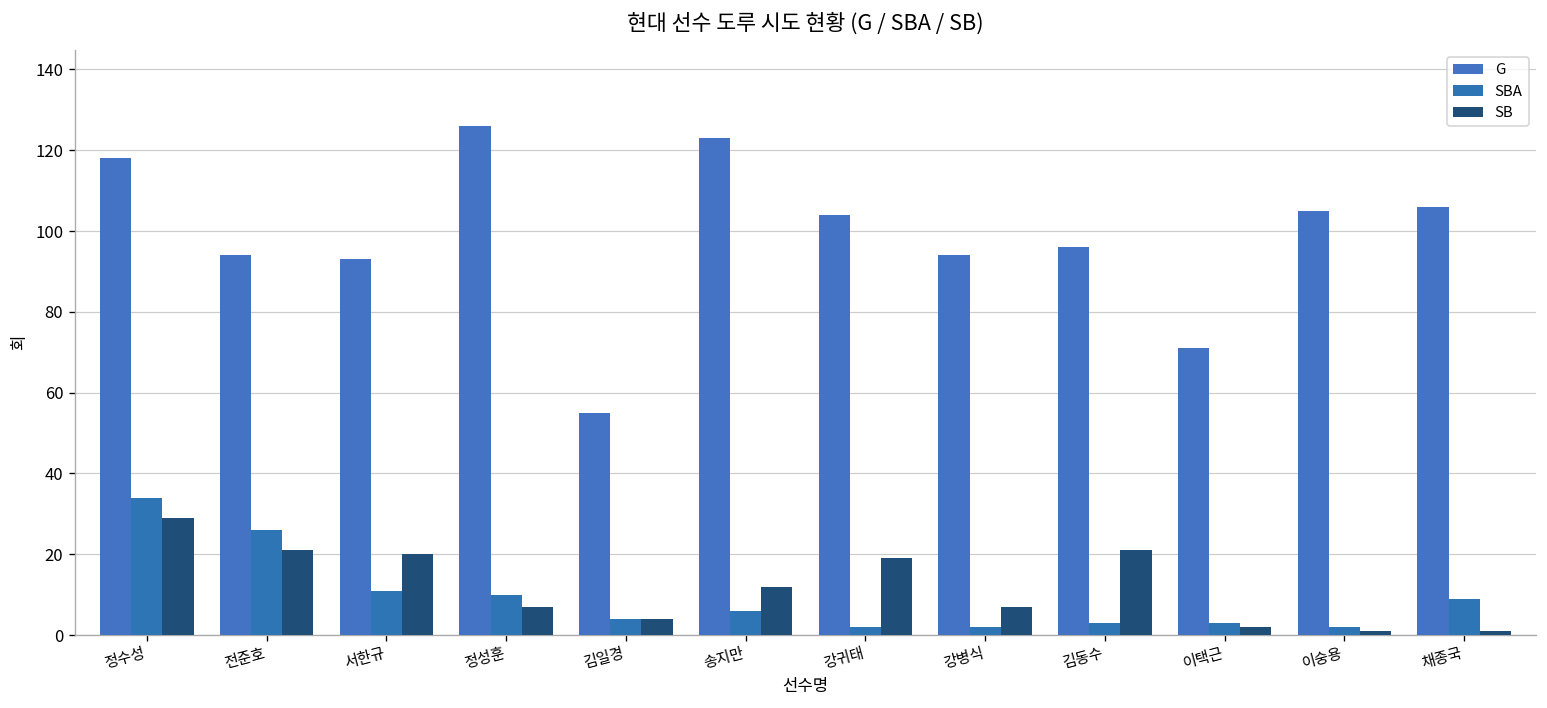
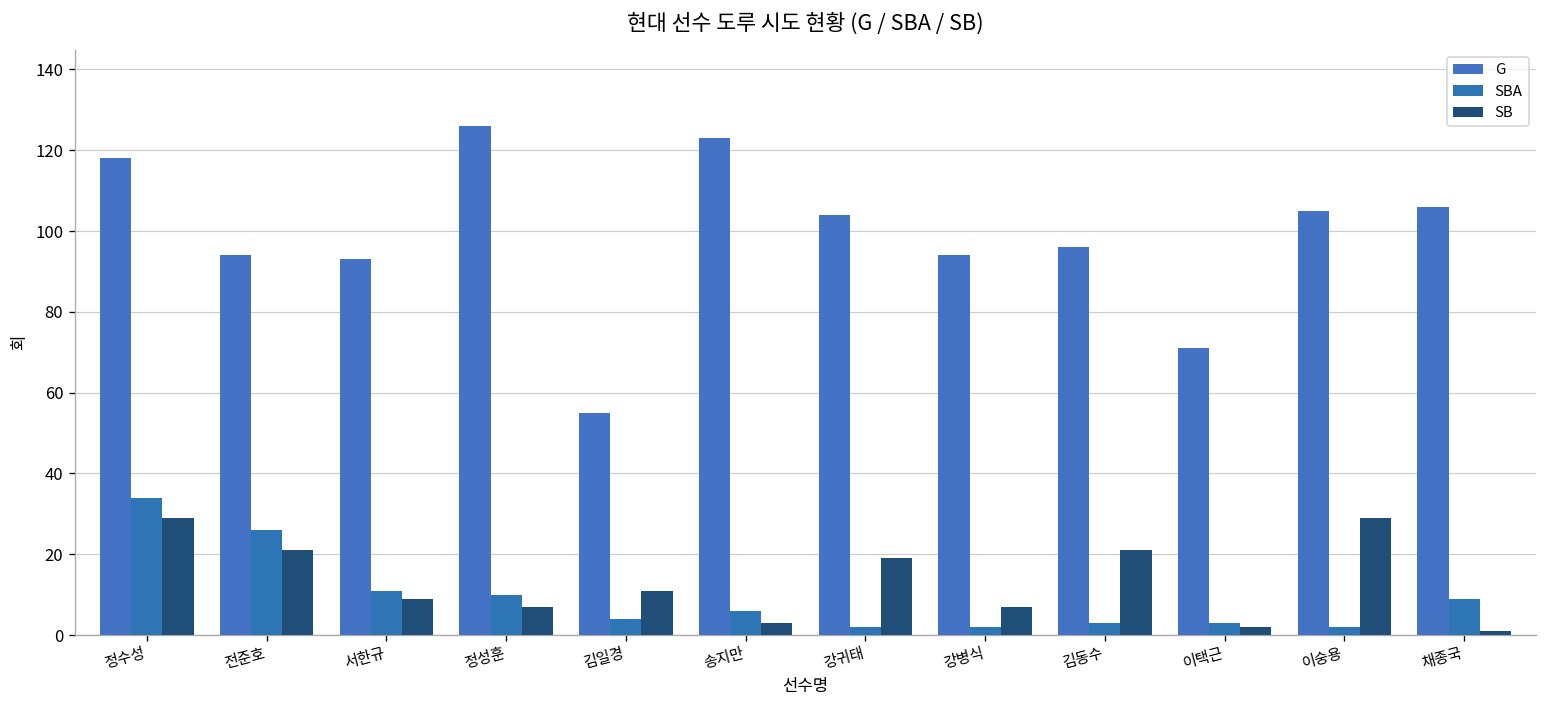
SB, 서한규: 20 -> 9
SB, 김일경: 4 -> 11
SB, 송지만: 12 -> 3
SB, 이숭용: 1 -> 29
